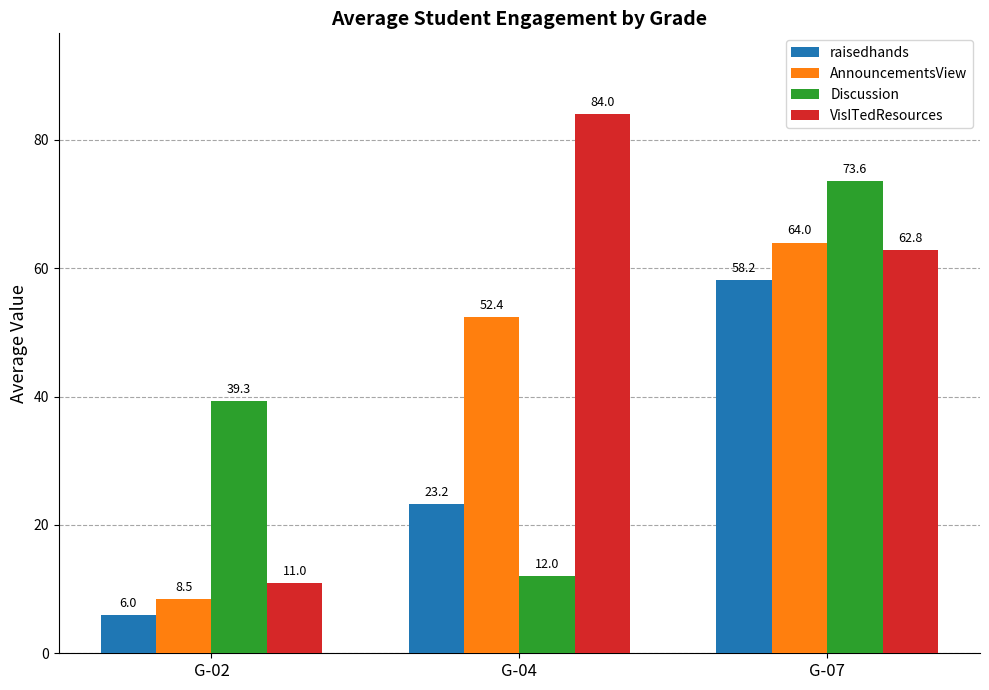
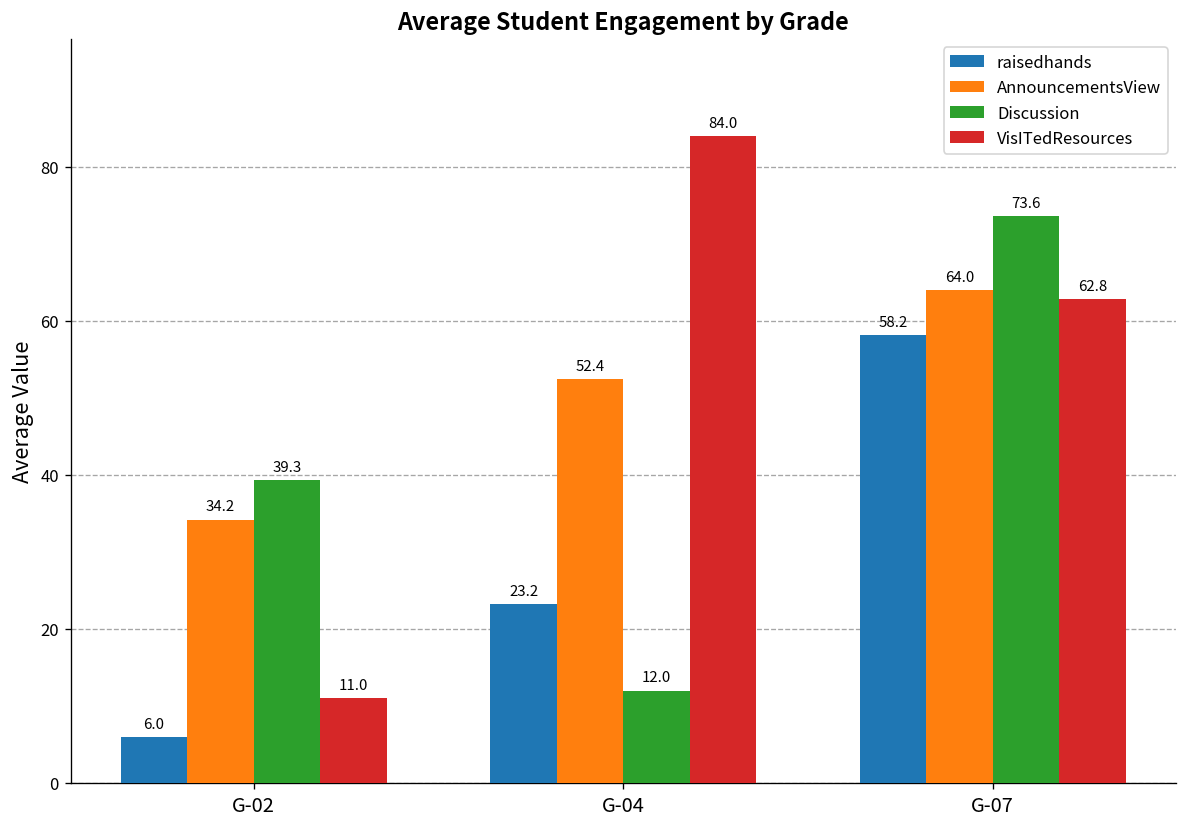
AnnouncementsView, G-02: 8.5 -> 34.2
